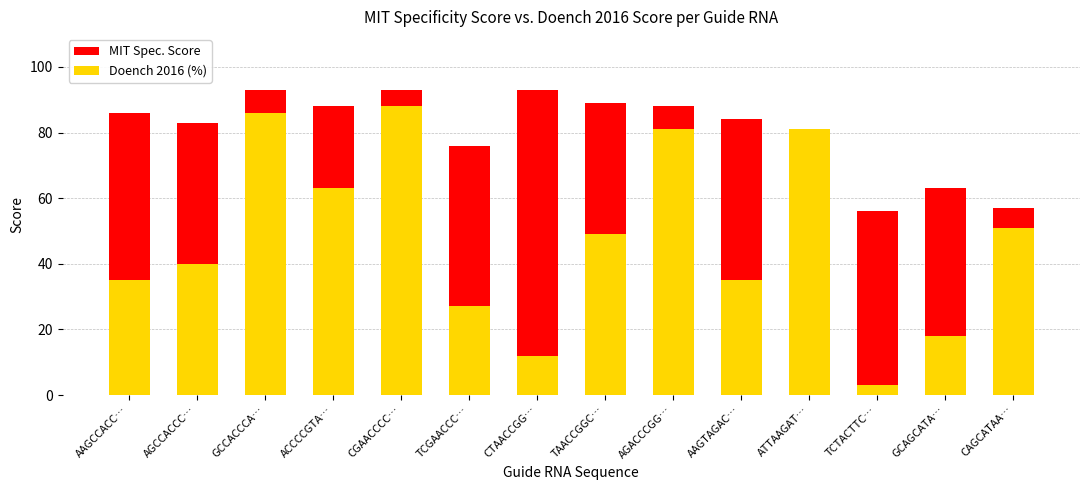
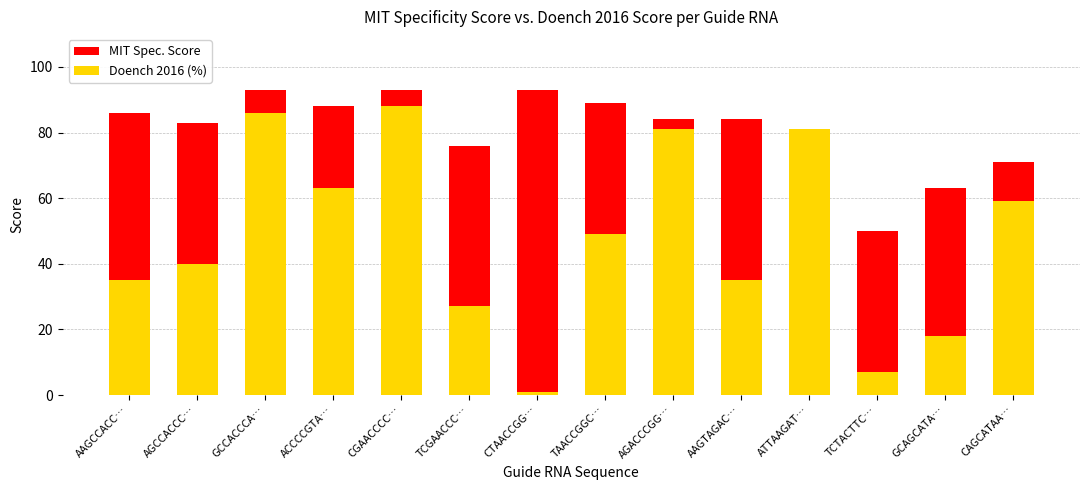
Doench 2016 (%), CTAACCGG…: 12 -> 1
MIT Spec. Score, AGACCCGG…: 88 -> 84
MIT Spec. Score, TCTACTTC…: 56 -> 50
Doench 2016 (%), TCTACTTC…: 3 -> 7
MIT Spec. Score, CAGCATAA…: 57 -> 71
Doench 2016 (%), CAGCATAA…: 51 -> 59
